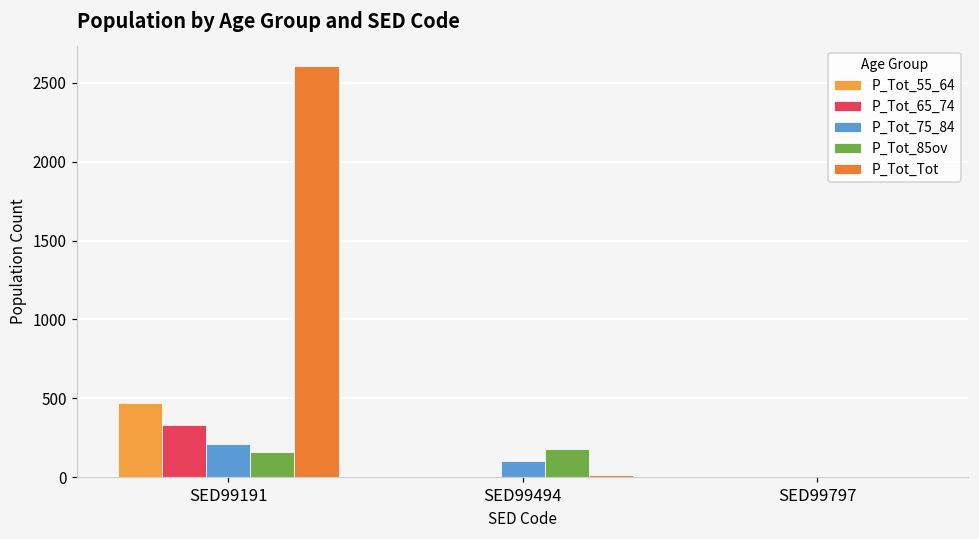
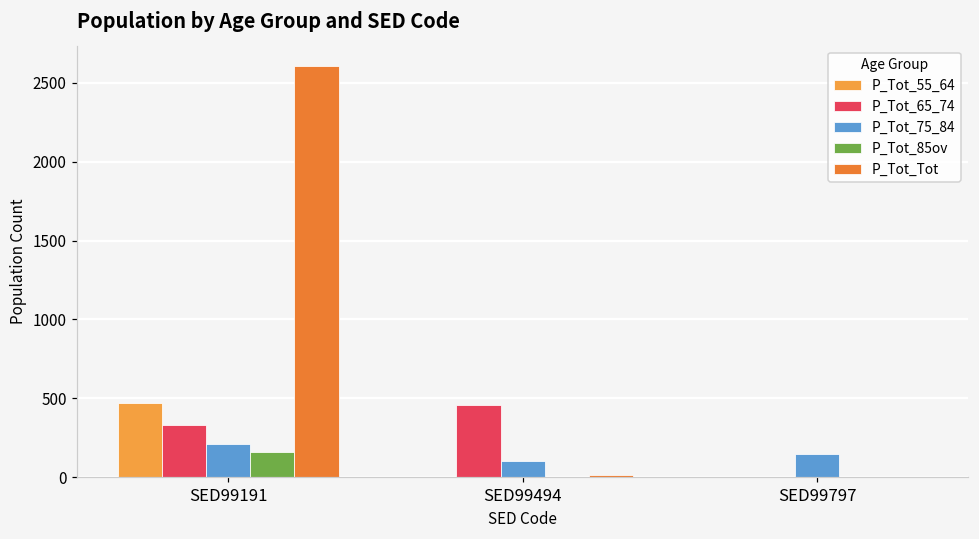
P_Tot_65_74, SED99494: 0 -> 460
P_Tot_85ov, SED99494: 180 -> 0
P_Tot_75_84, SED99797: 0 -> 150
